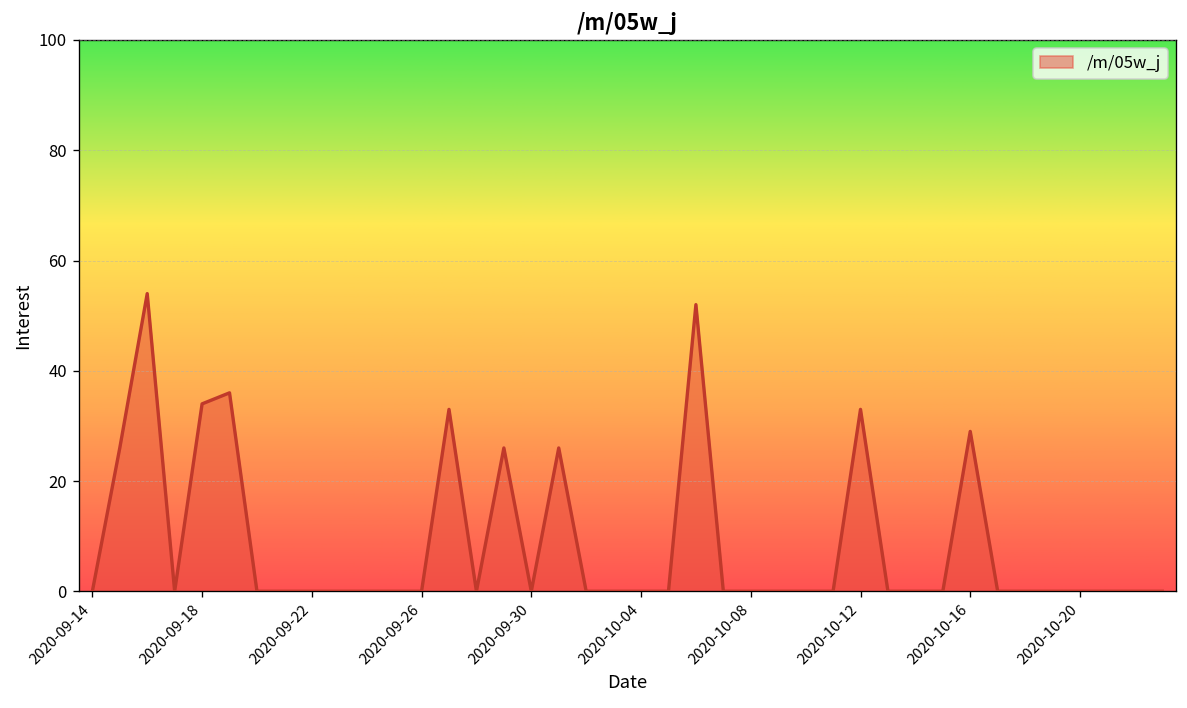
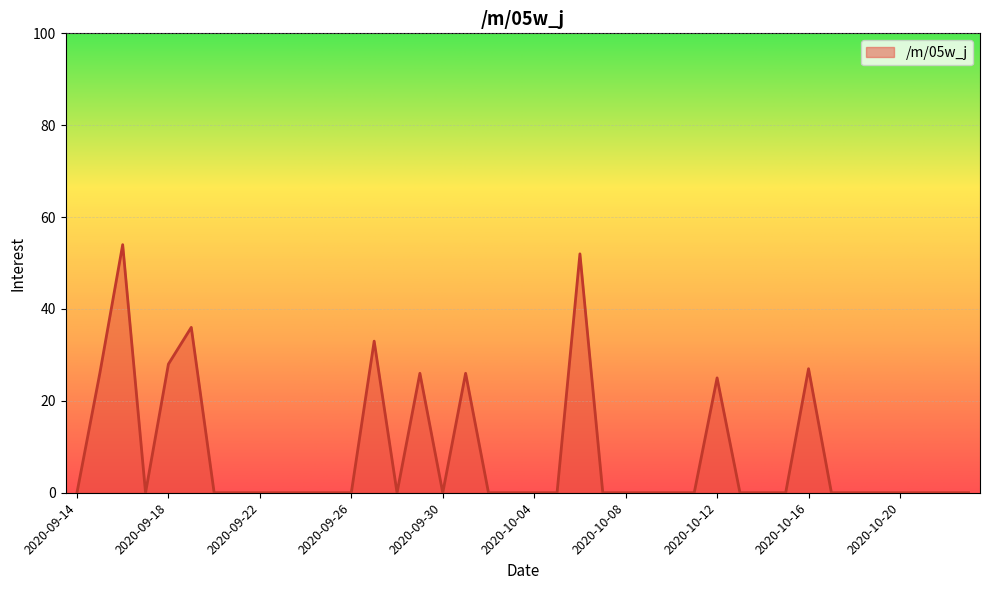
2020-09-18: 34 -> 28
2020-10-12: 33 -> 25
2020-10-16: 29 -> 27
